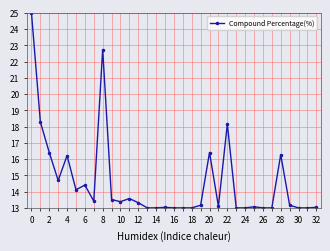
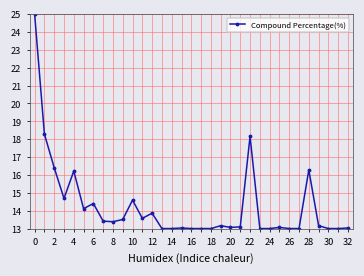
8: 22.7 -> 13.4
10: 13.4 -> 14.6
12: 13.3 -> 13.9
20: 16.4 -> 13.1
